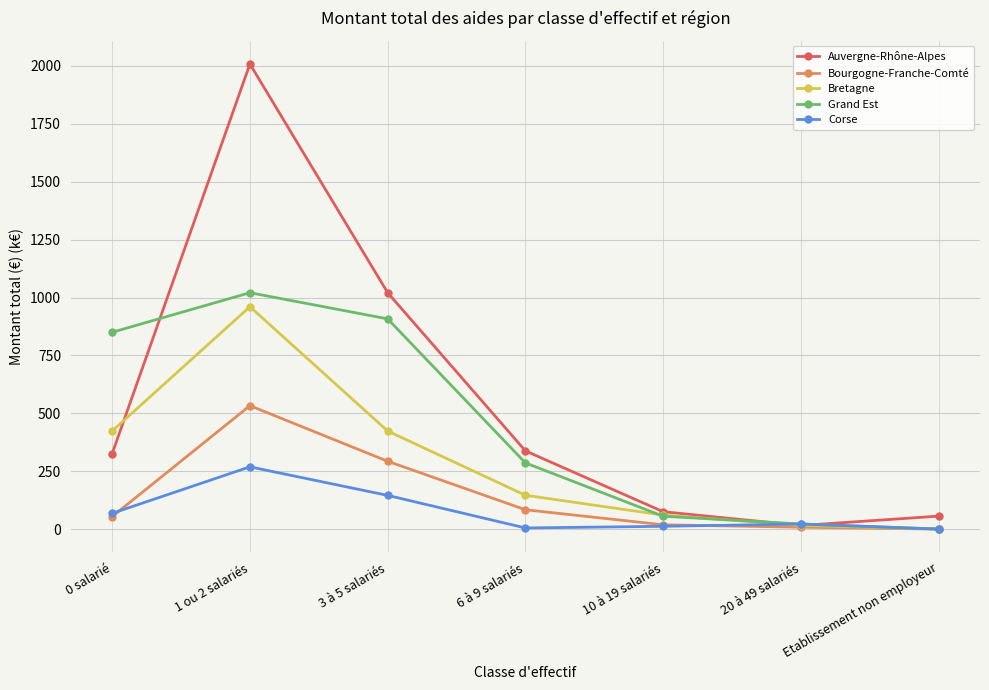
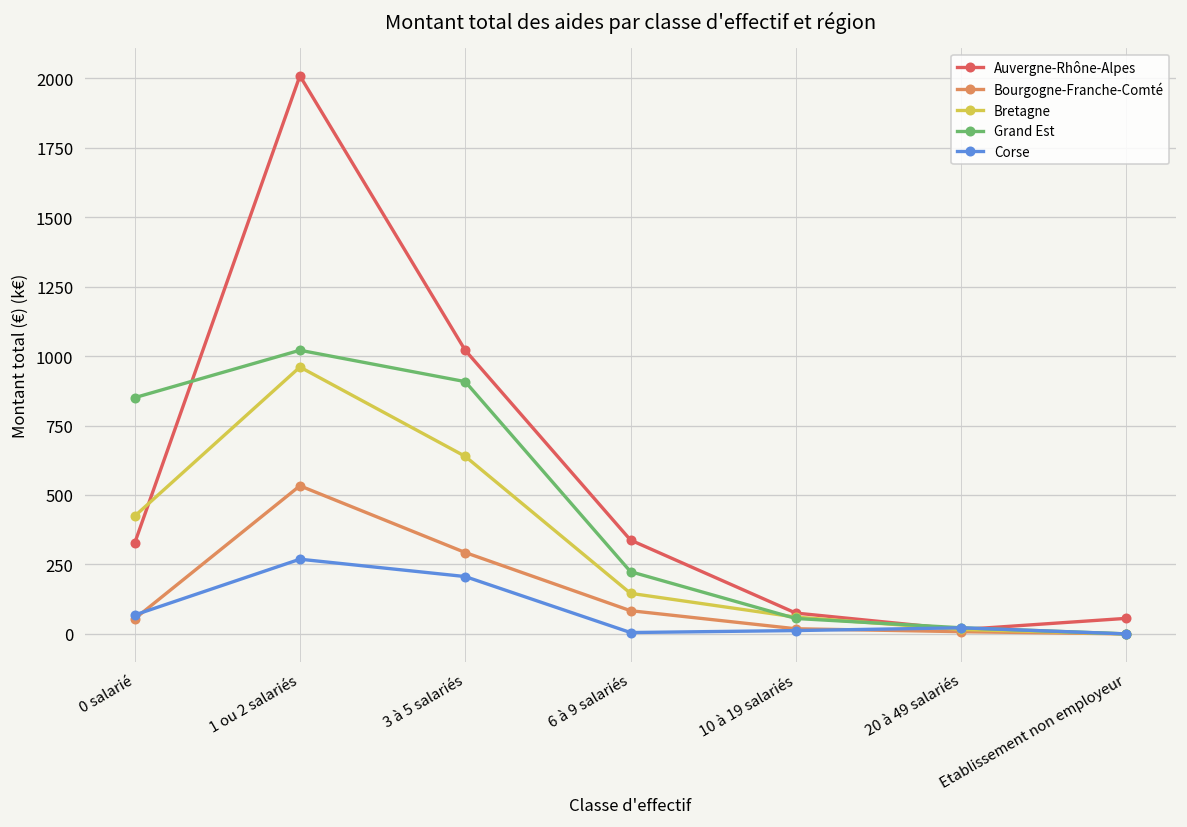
Bretagne, 3 à 5 salariés: 420 -> 640
Corse, 3 à 5 salariés: 150 -> 210
Grand Est, 6 à 9 salariés: 290 -> 220
